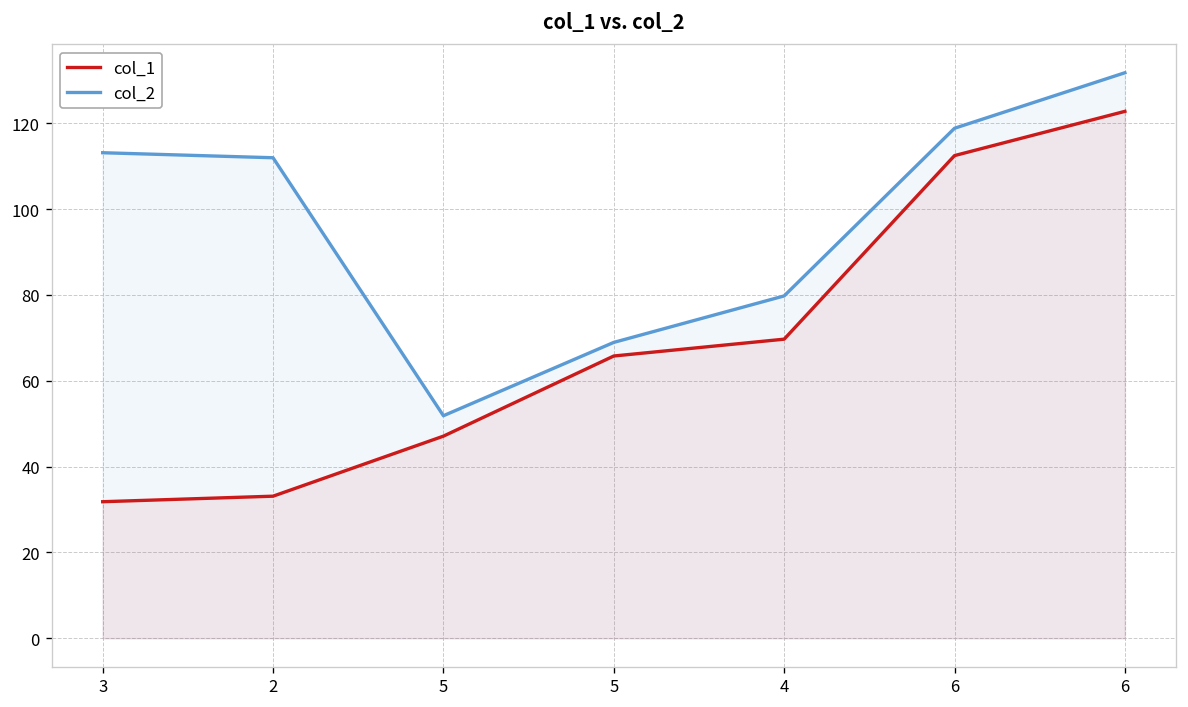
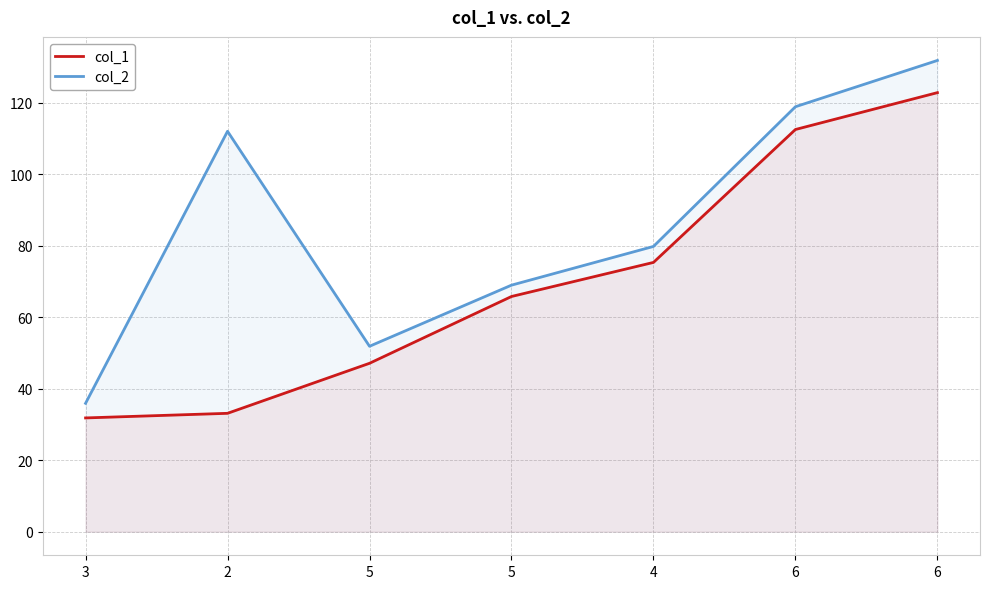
col_2, 3: 113 -> 36
col_1, 4: 70 -> 75
